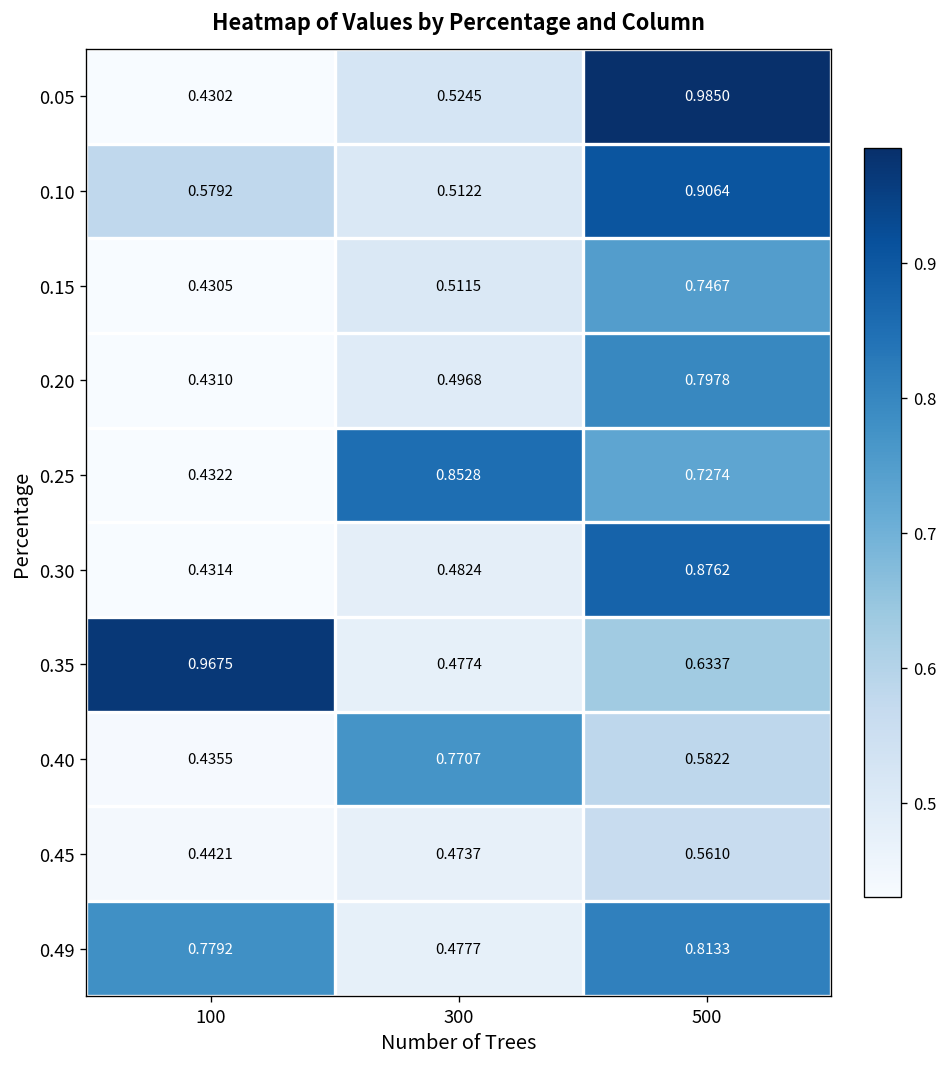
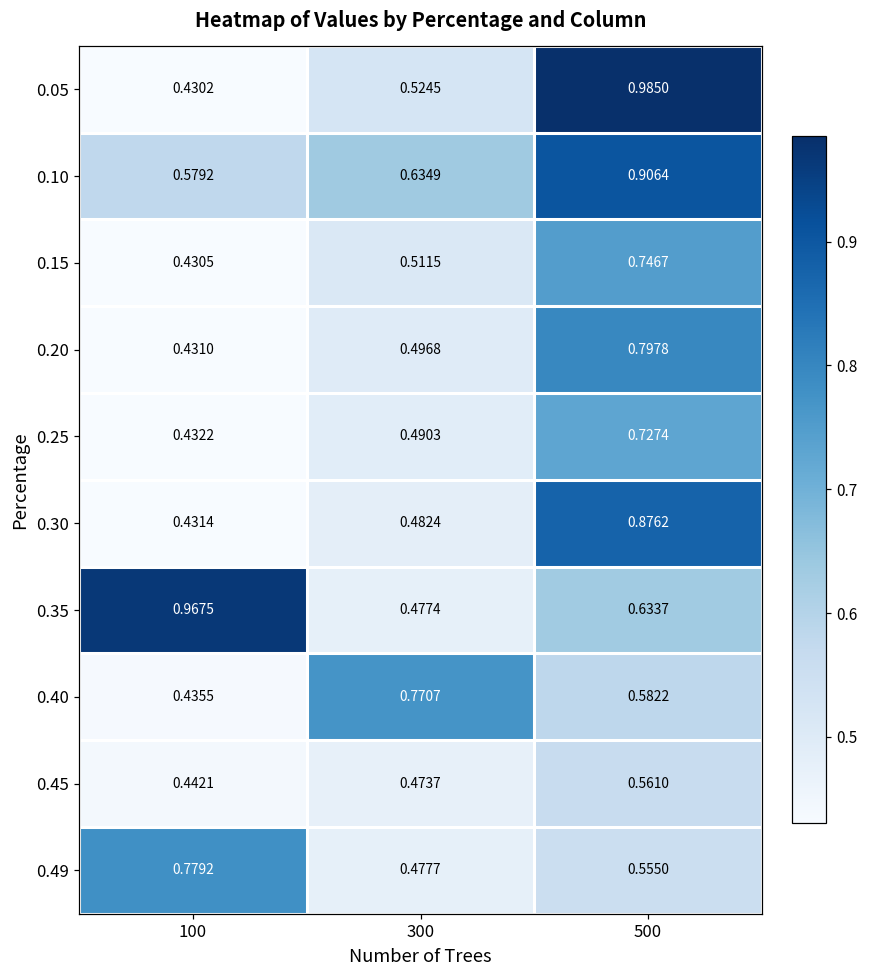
0.10, 300: 0.5122 -> 0.6349
0.25, 300: 0.8528 -> 0.4903
0.49, 500: 0.8133 -> 0.5550
